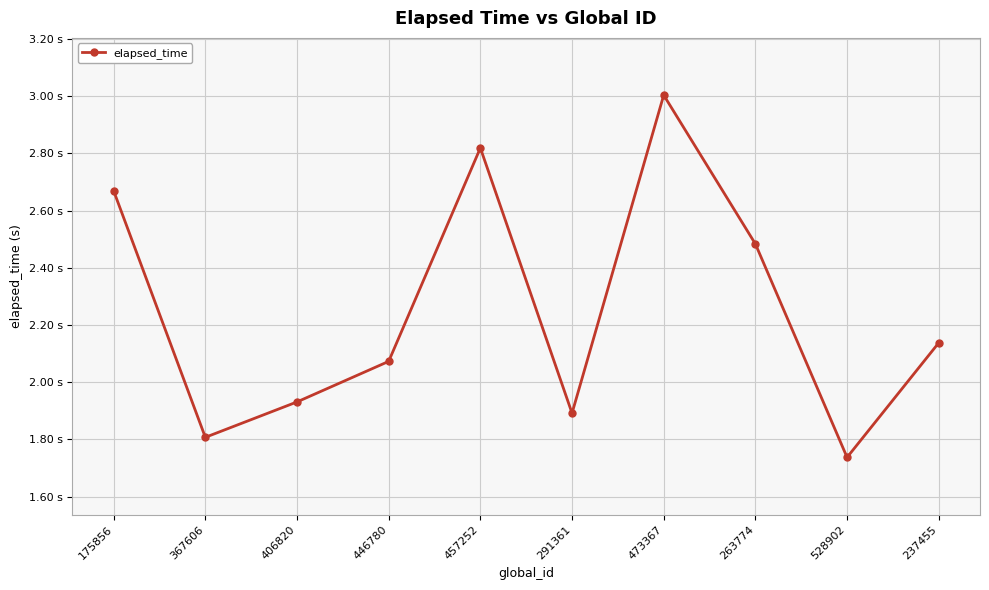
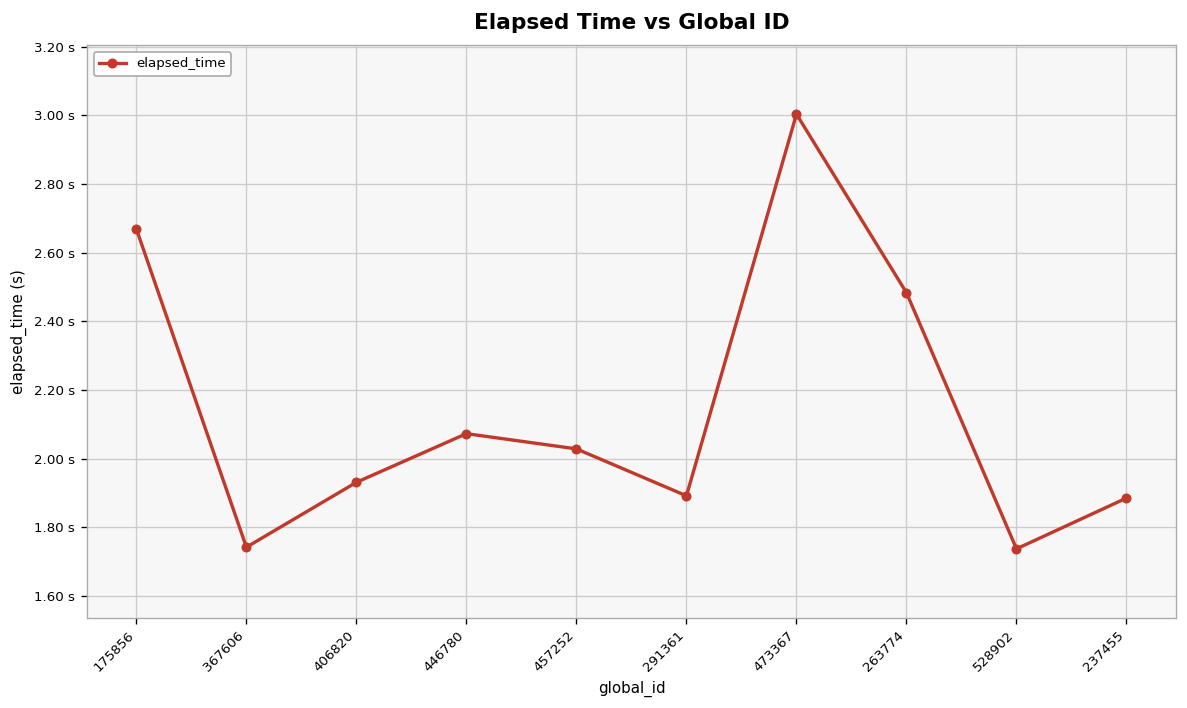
367606: 1.81 s -> 1.74 s
457252: 2.82 s -> 2.03 s
237455: 2.14 s -> 1.89 s
